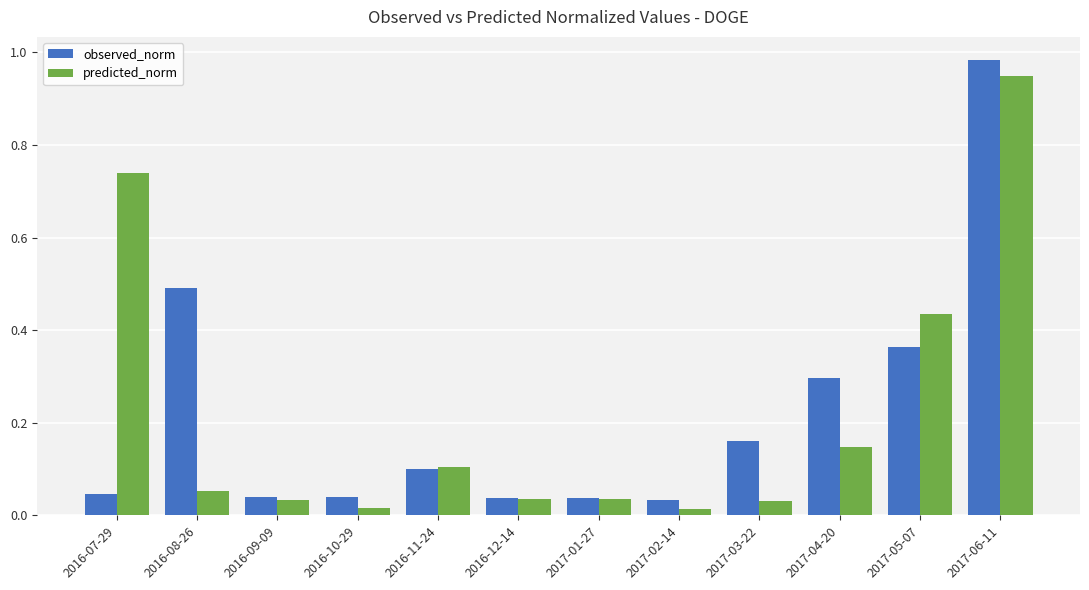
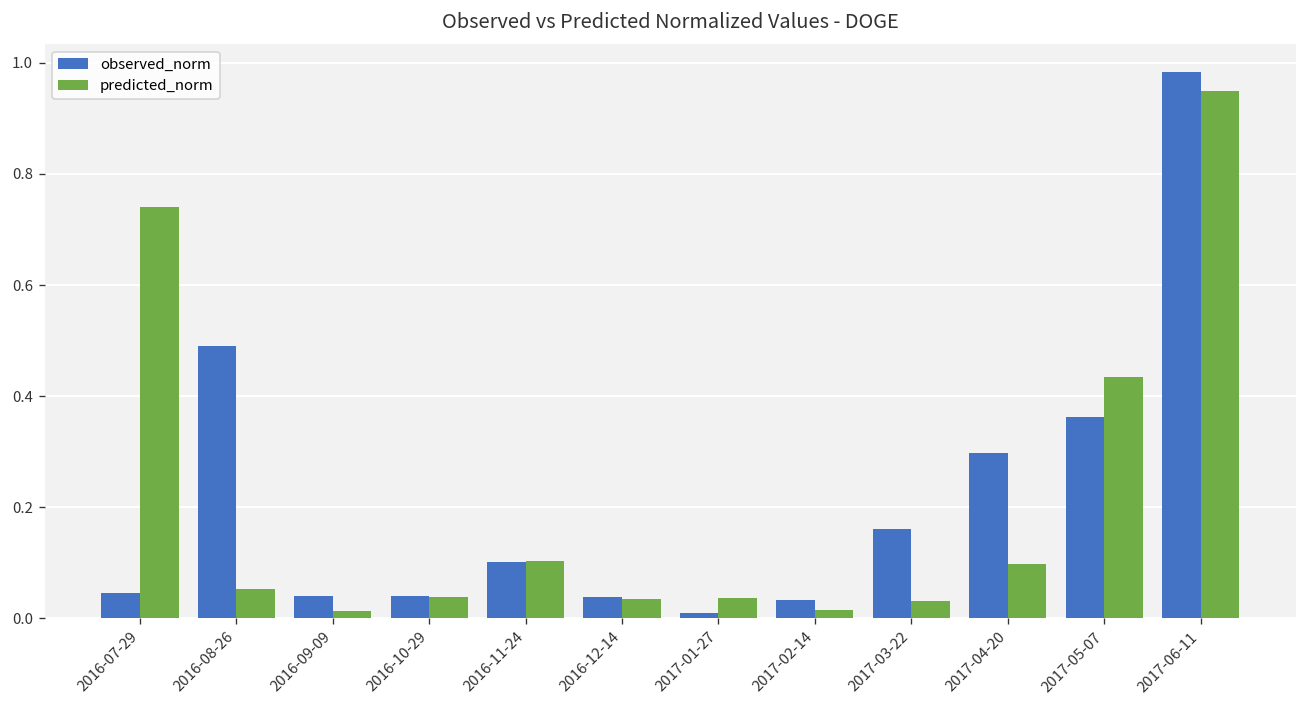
predicted_norm, 2016-09-09: 0.03 -> 0.01
predicted_norm, 2016-10-29: 0.02 -> 0.04
observed_norm, 2017-01-27: 0.04 -> 0.01
predicted_norm, 2017-04-20: 0.15 -> 0.10
